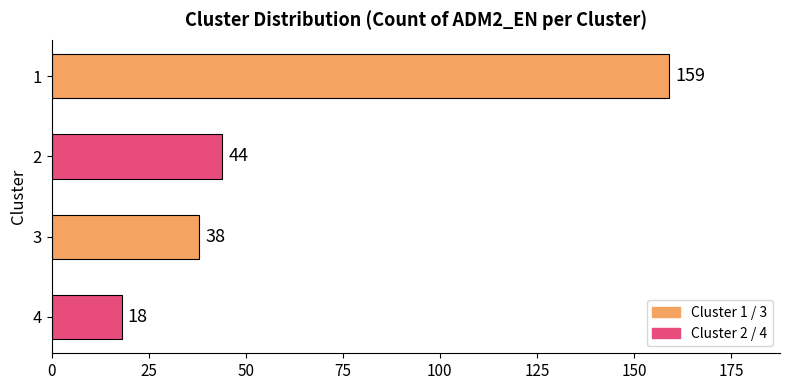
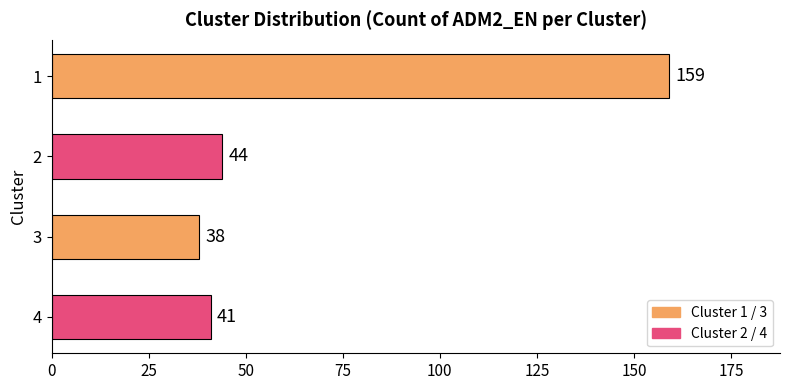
4: 18 -> 41
